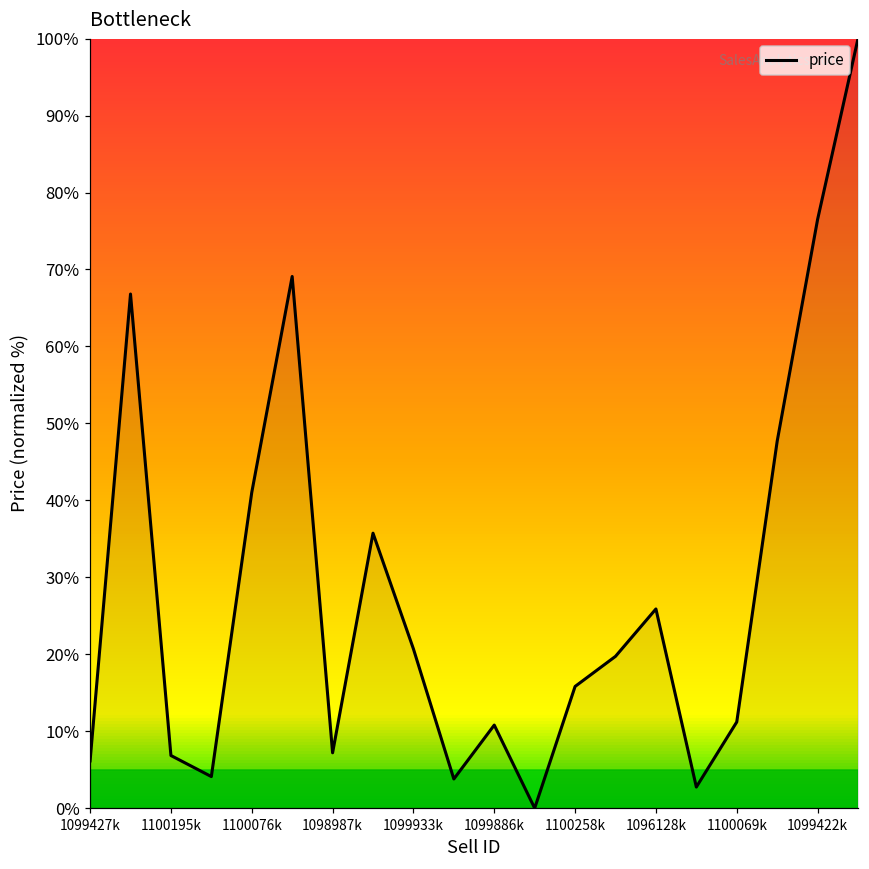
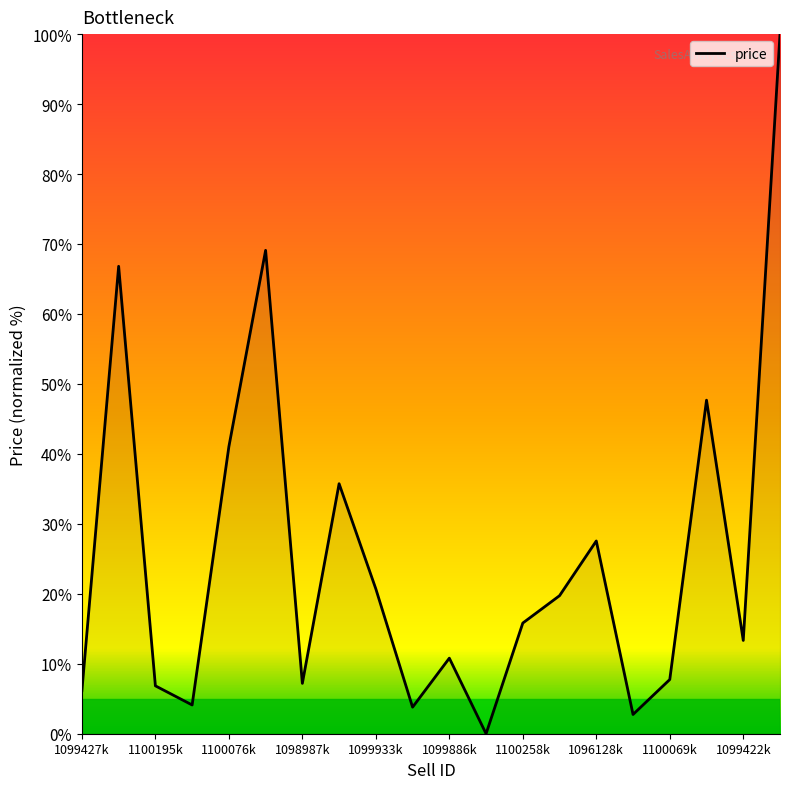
1096128k: 26% -> 28%
1100069k: 11% -> 8%
1099422k: 76% -> 13%
